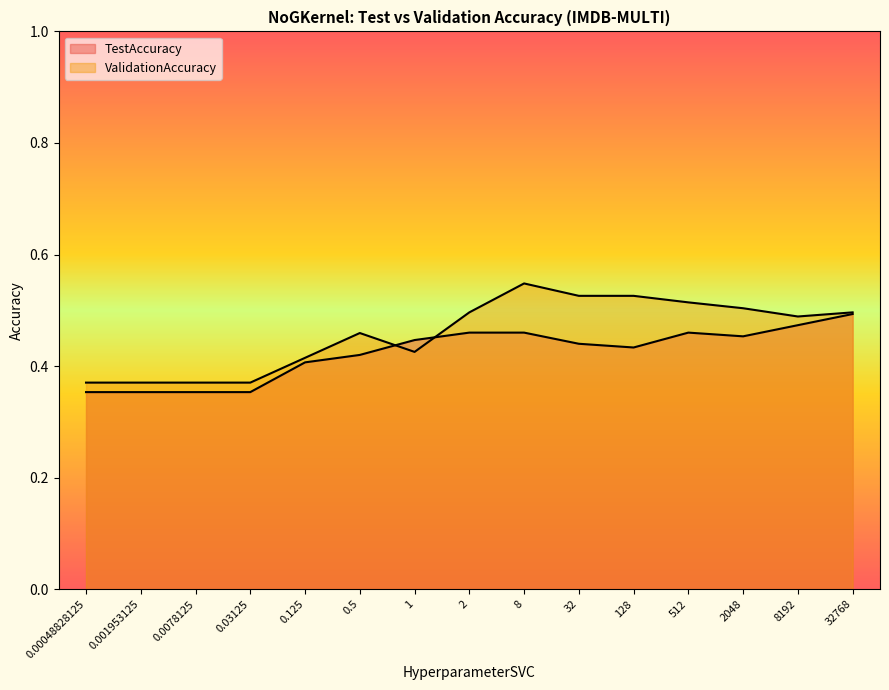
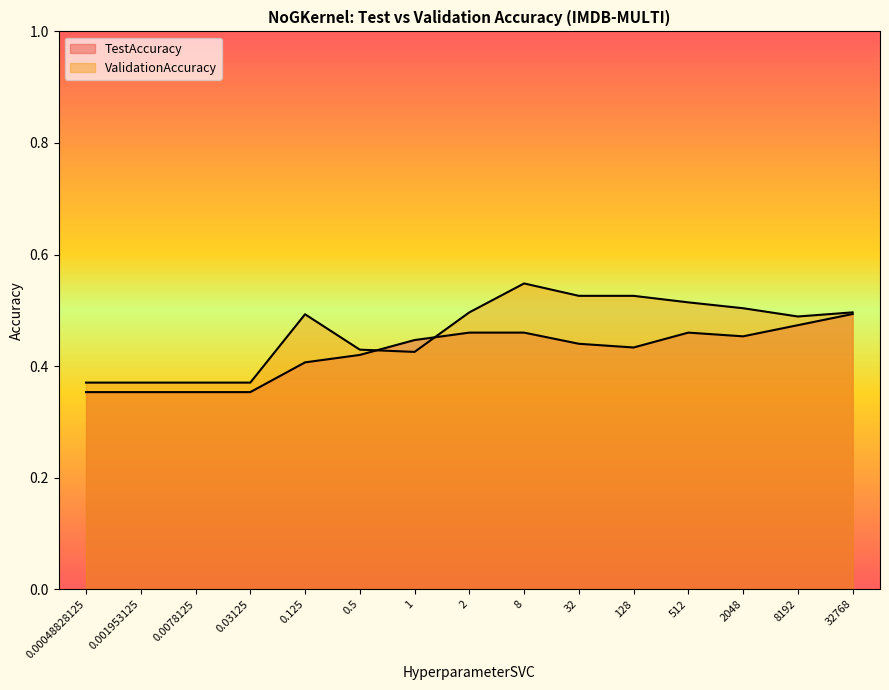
ValidationAccuracy, 0.125: 0.41 -> 0.49
ValidationAccuracy, 0.5: 0.46 -> 0.43
